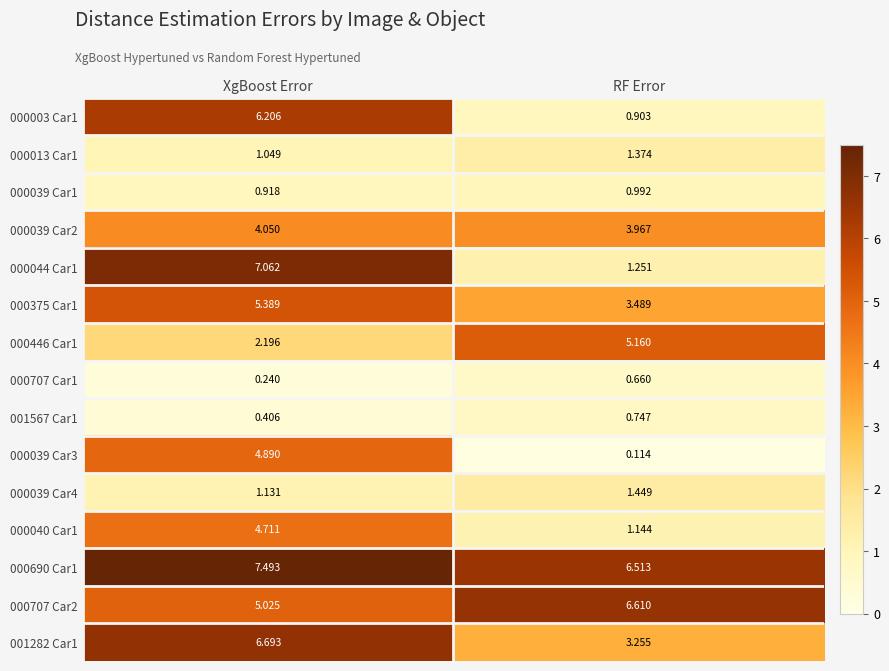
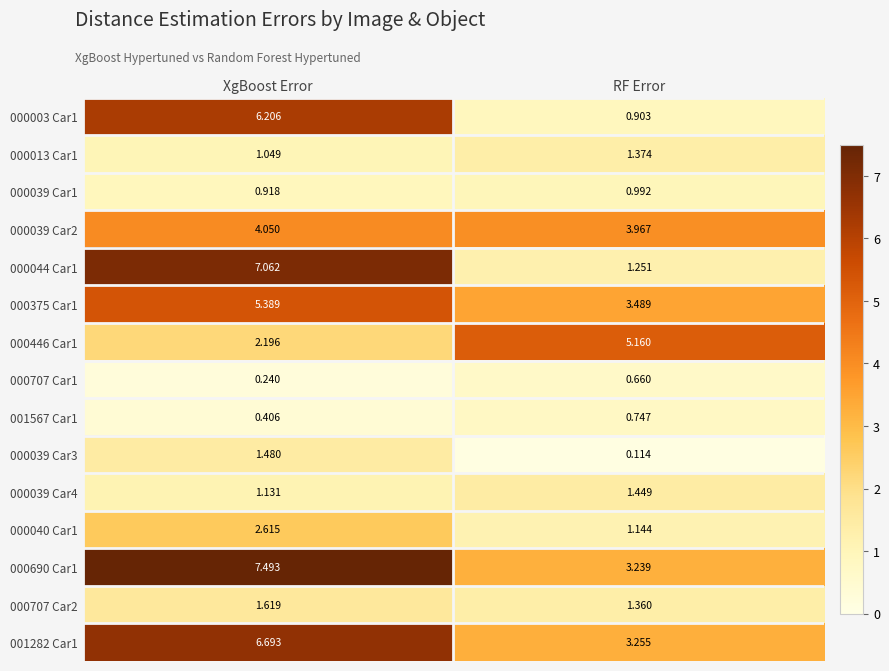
000039 Car3, XgBoost Error: 4.890 -> 1.480
000040 Car1, XgBoost Error: 4.711 -> 2.615
000690 Car1, RF Error: 6.513 -> 3.239
000707 Car2, XgBoost Error: 5.025 -> 1.619
000707 Car2, RF Error: 6.610 -> 1.360
